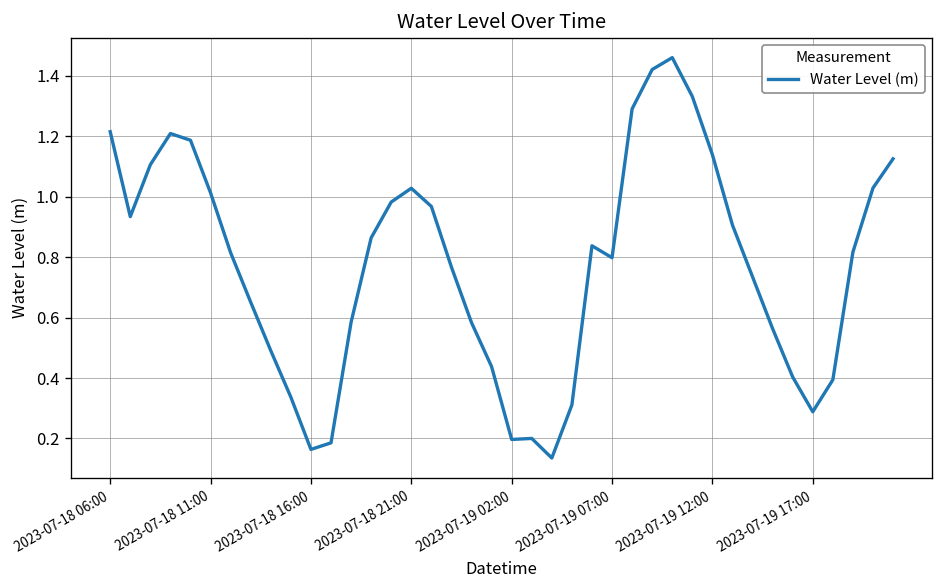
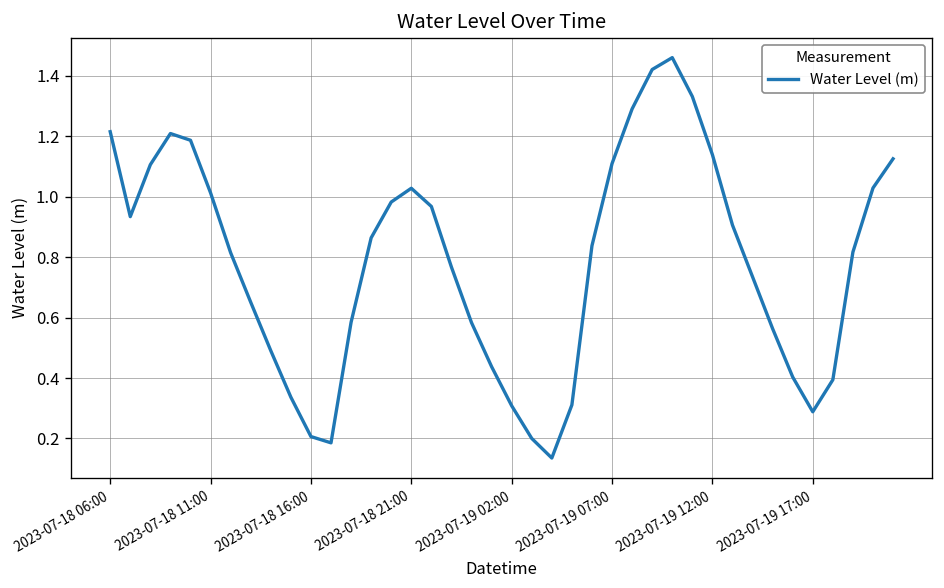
2023-07-18 16:00: 0.16 -> 0.21
2023-07-19 02:00: 0.20 -> 0.31
2023-07-19 07:00: 0.80 -> 1.11
